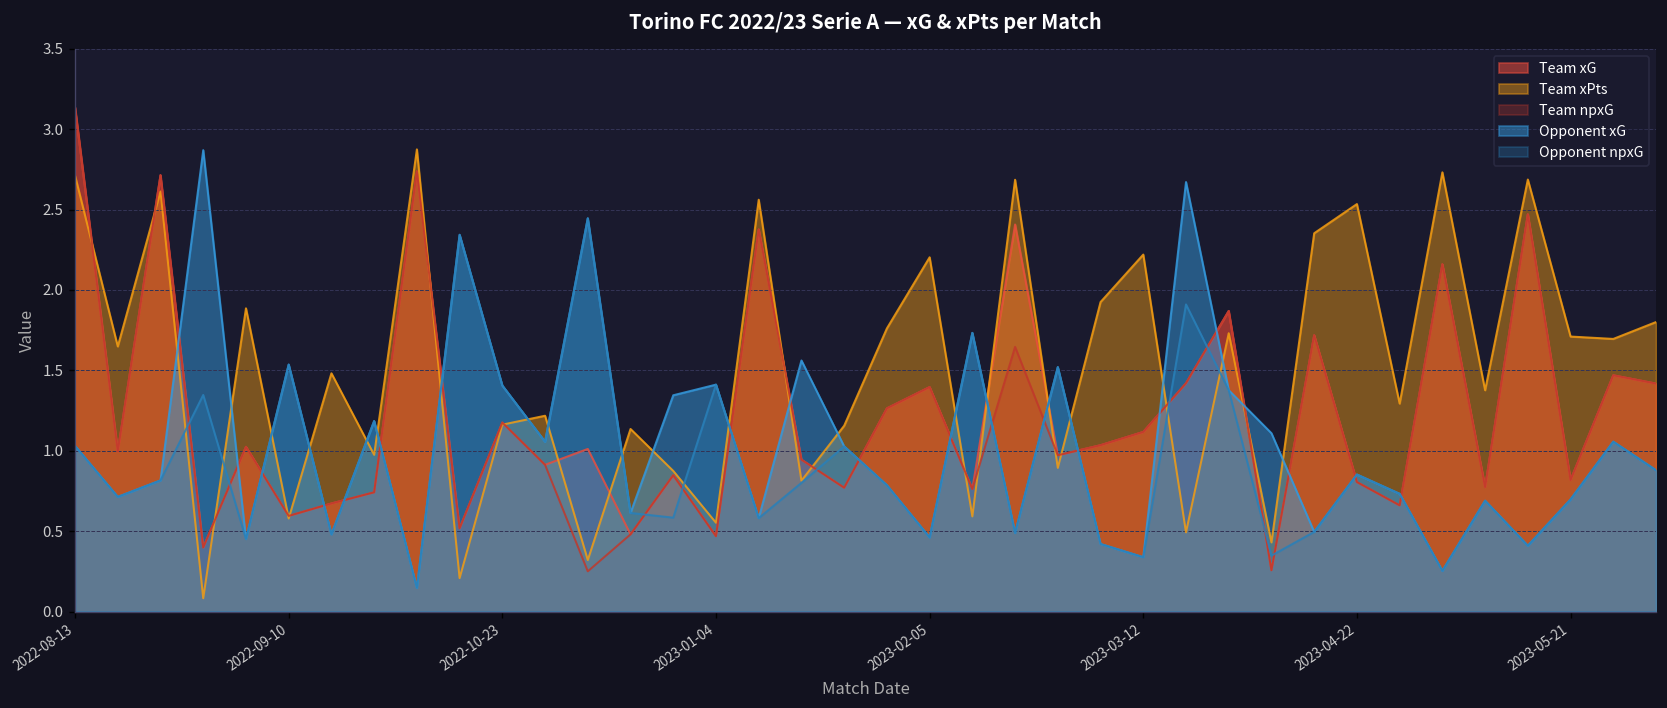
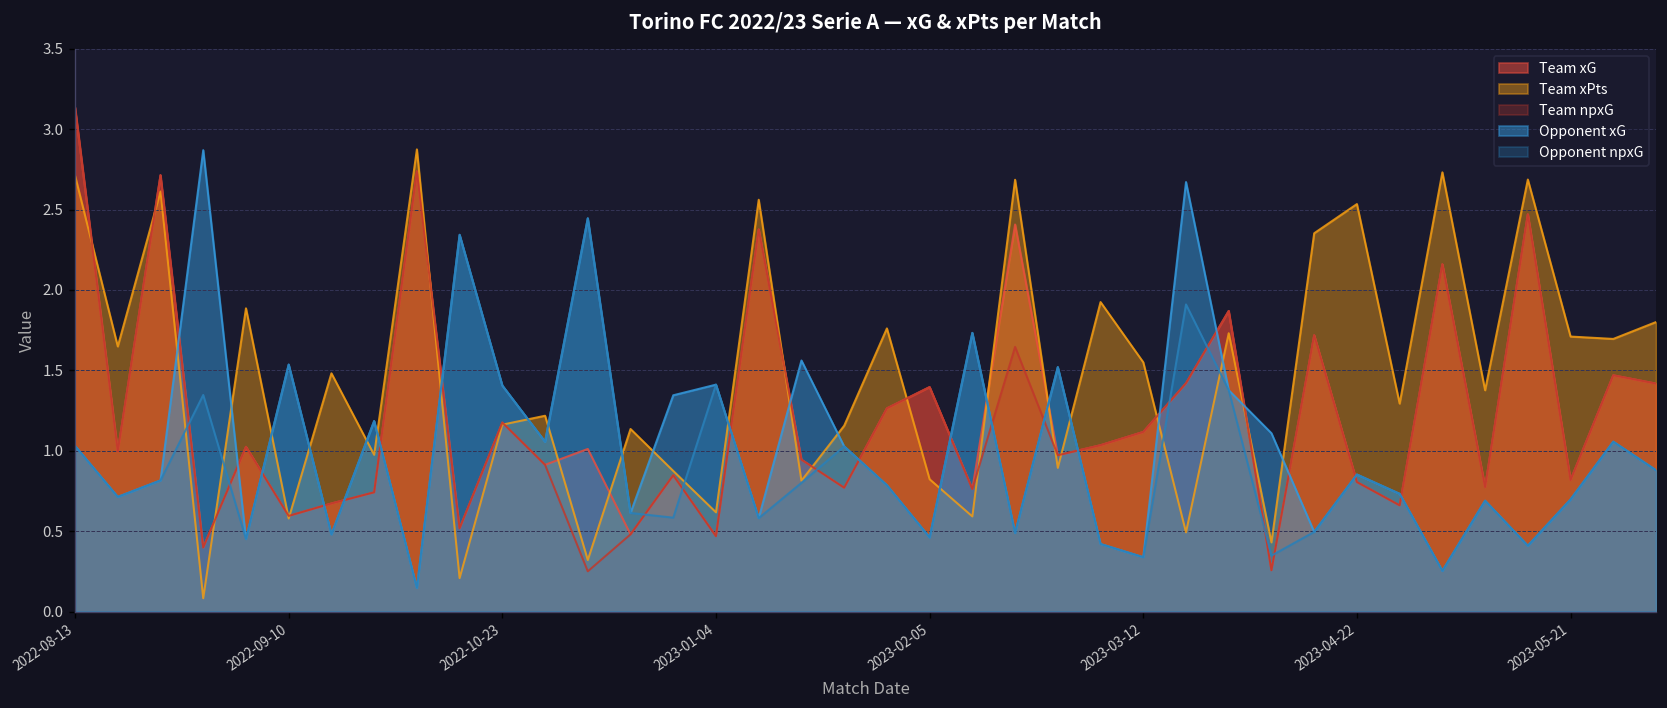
Team xPts, 2023-01-04: 0.55 -> 0.62
Team xPts, 2023-02-05: 2.20 -> 0.82
Team xPts, 2023-03-12: 2.22 -> 1.55
